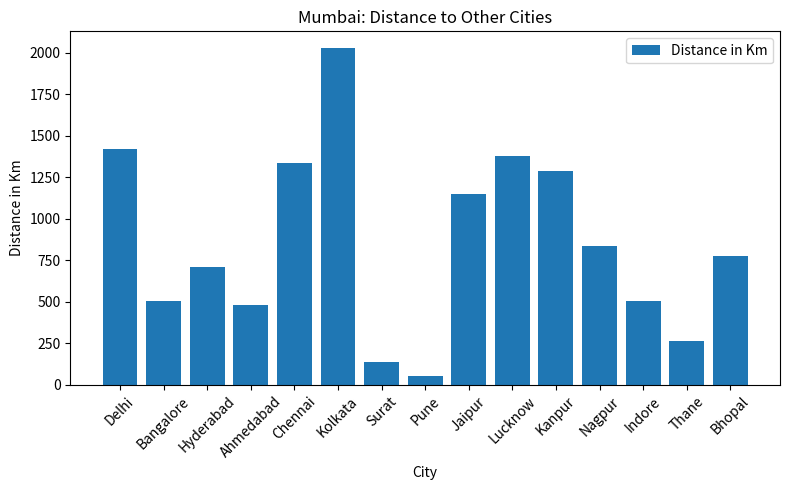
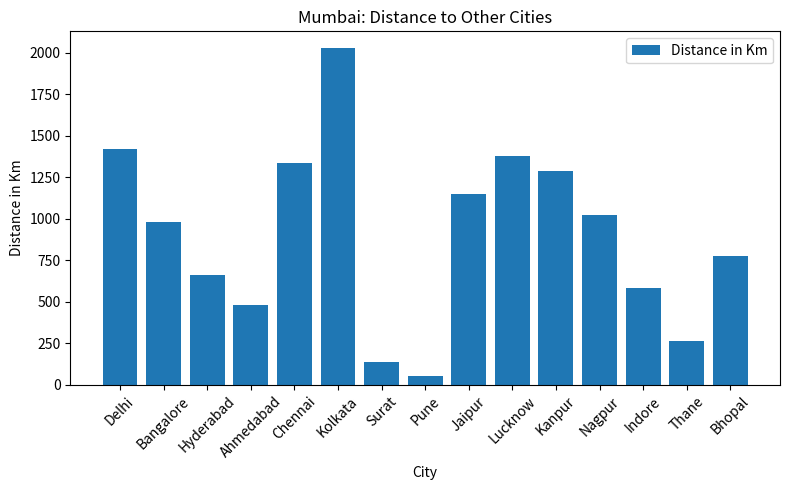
Bangalore: 510 -> 980
Hyderabad: 710 -> 660
Nagpur: 830 -> 1020
Indore: 510 -> 580
